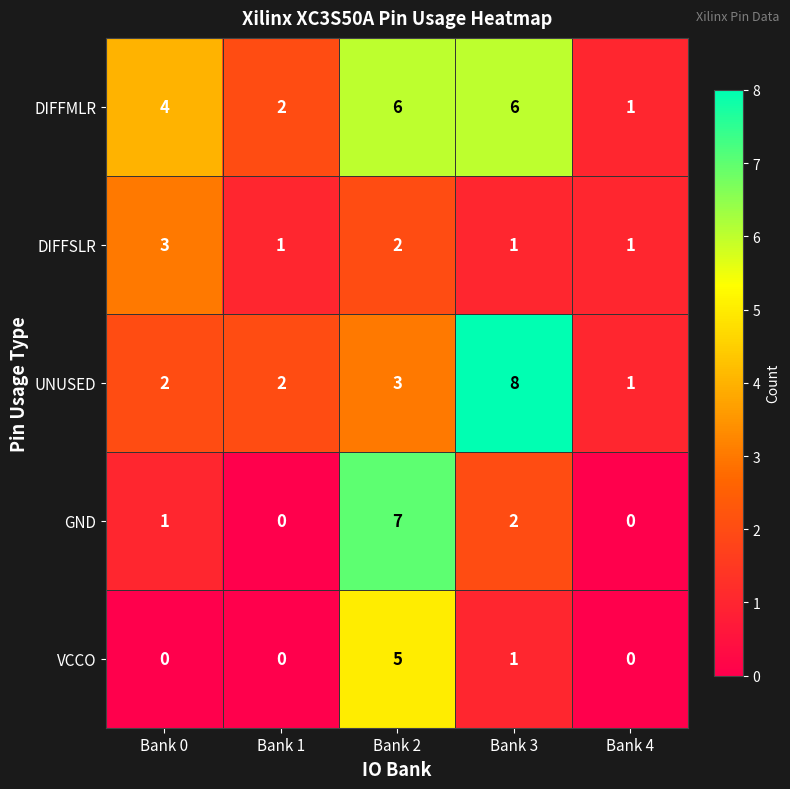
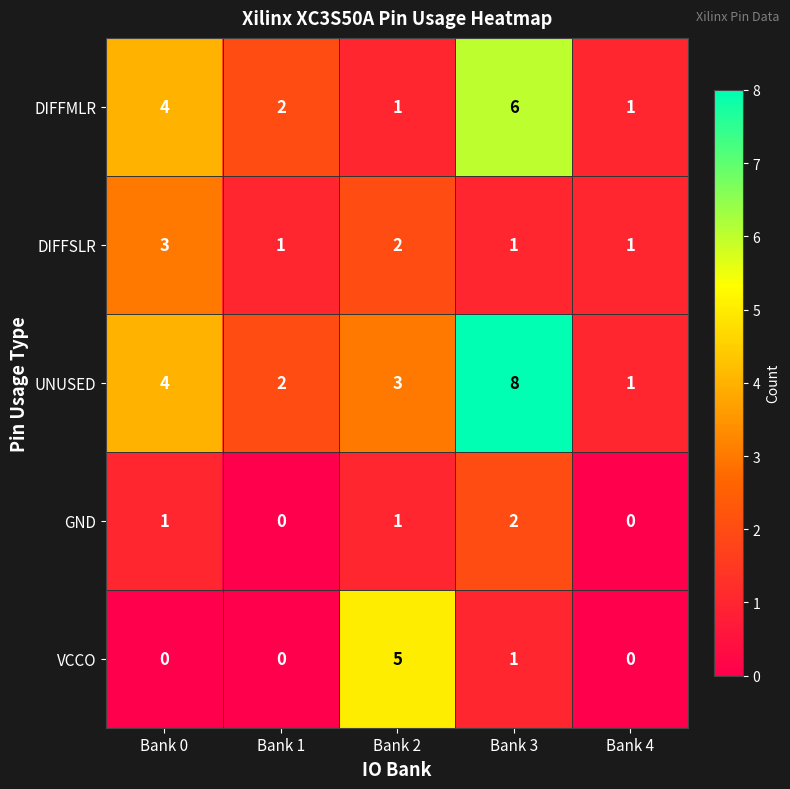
DIFFMLR, Bank 2: 6 -> 1
UNUSED, Bank 0: 2 -> 4
GND, Bank 2: 7 -> 1
